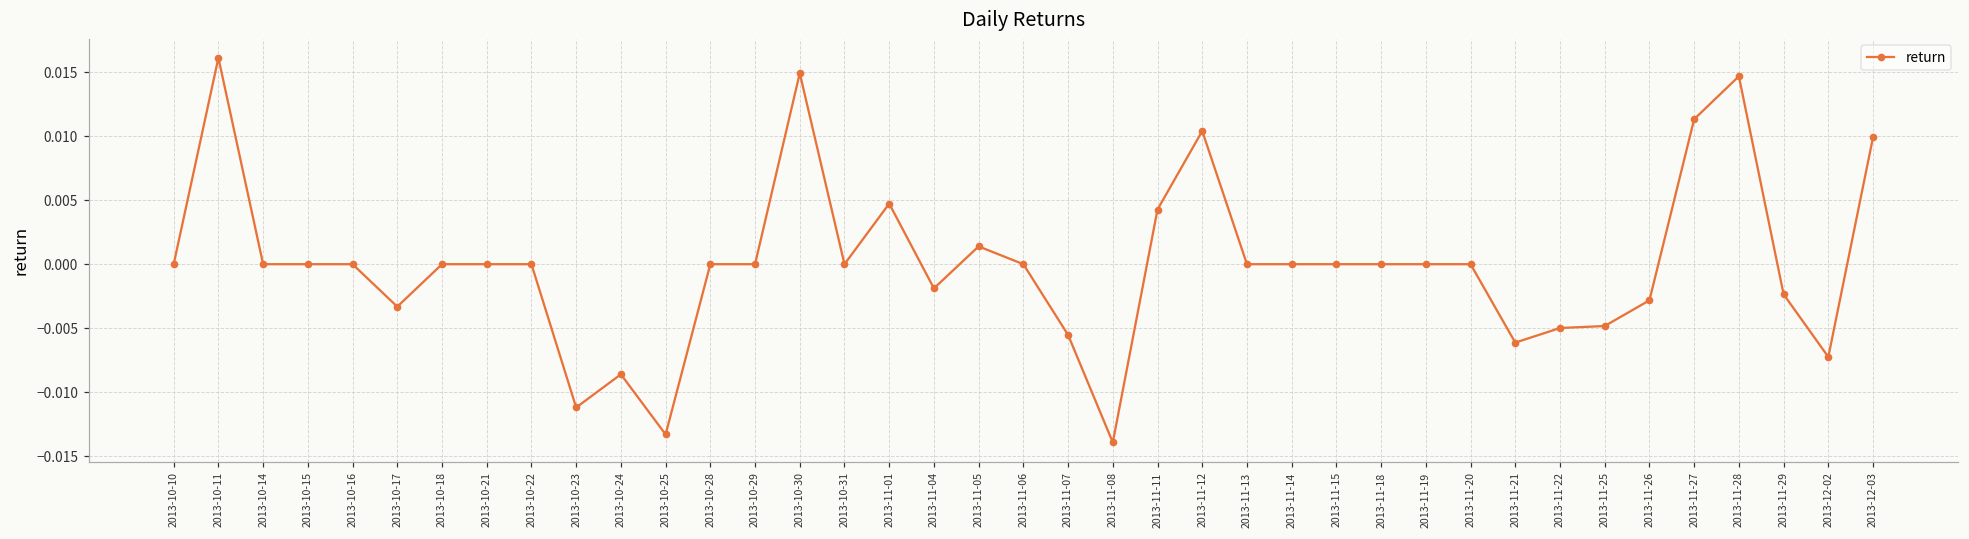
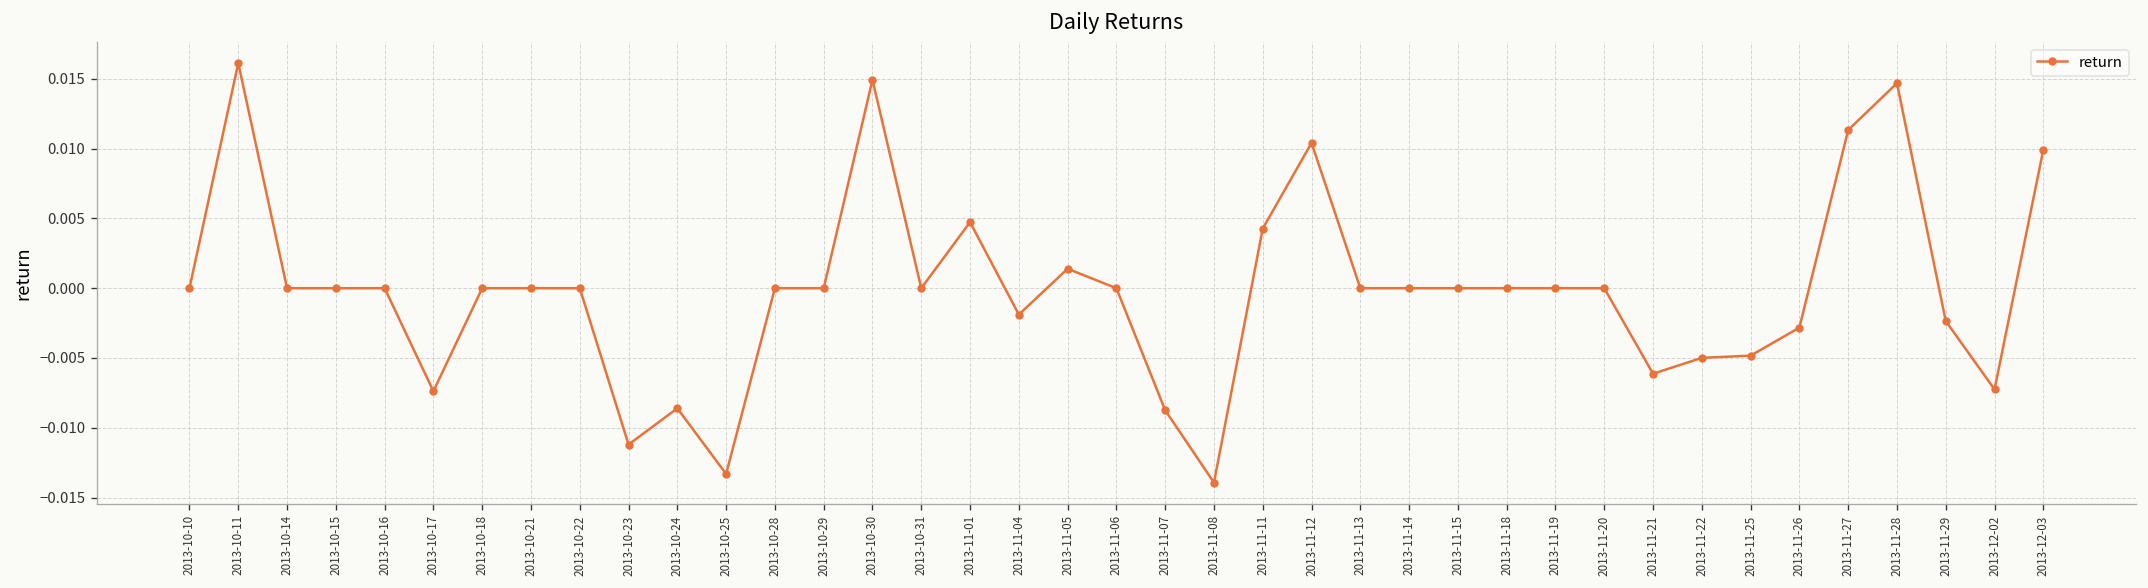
2013-10-17: -0.0033 -> -0.0074
2013-11-07: -0.0055 -> -0.0087
